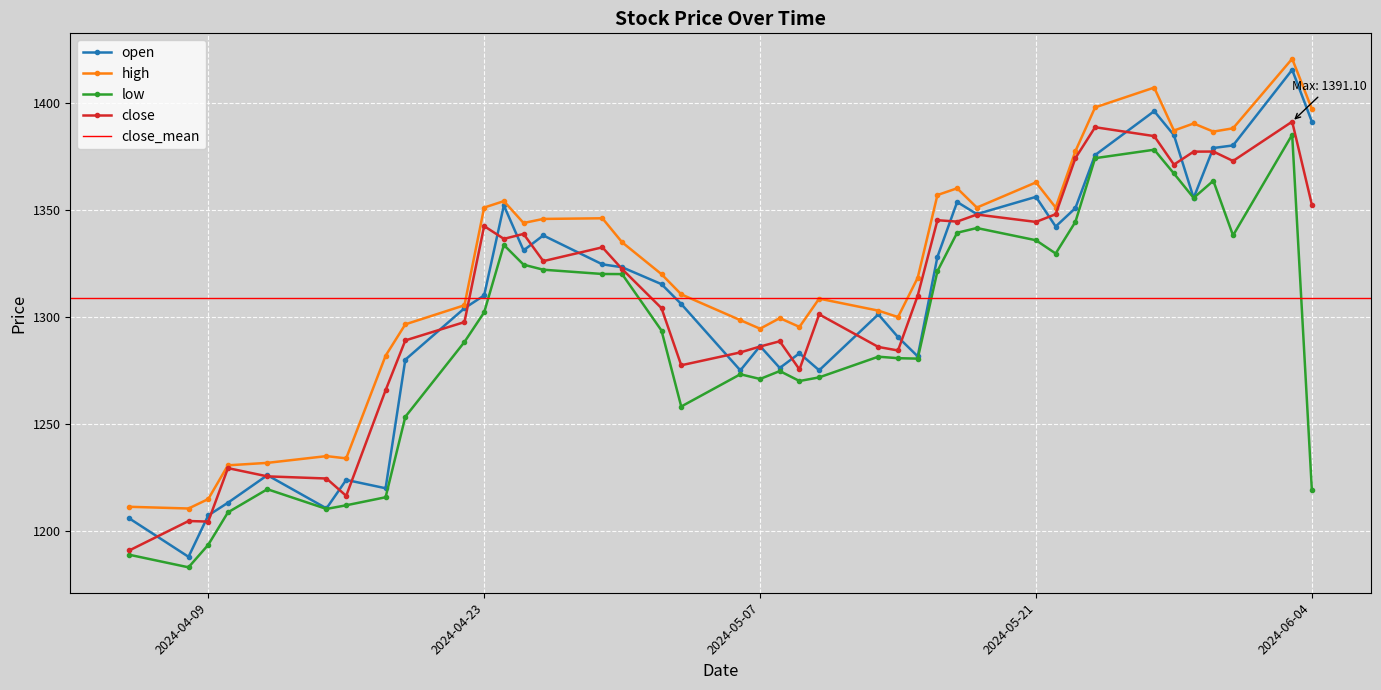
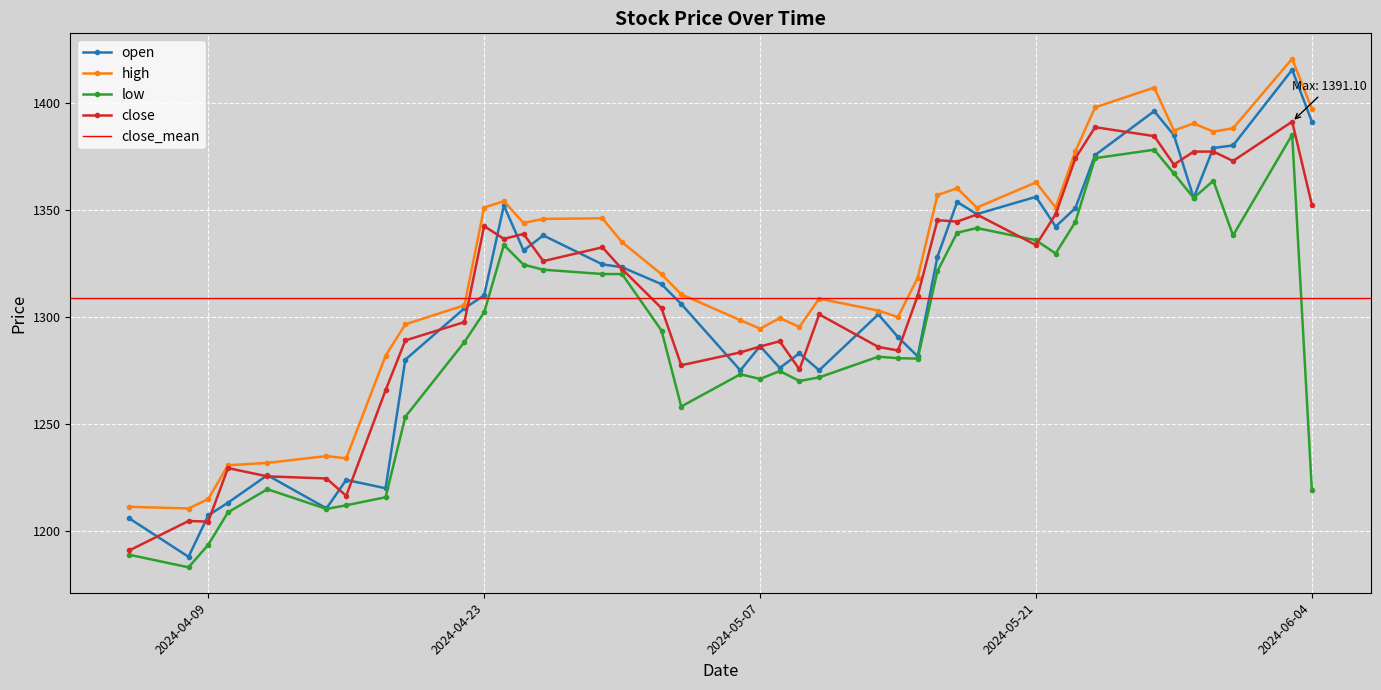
close, 2024-05-21: 1344 -> 1334
